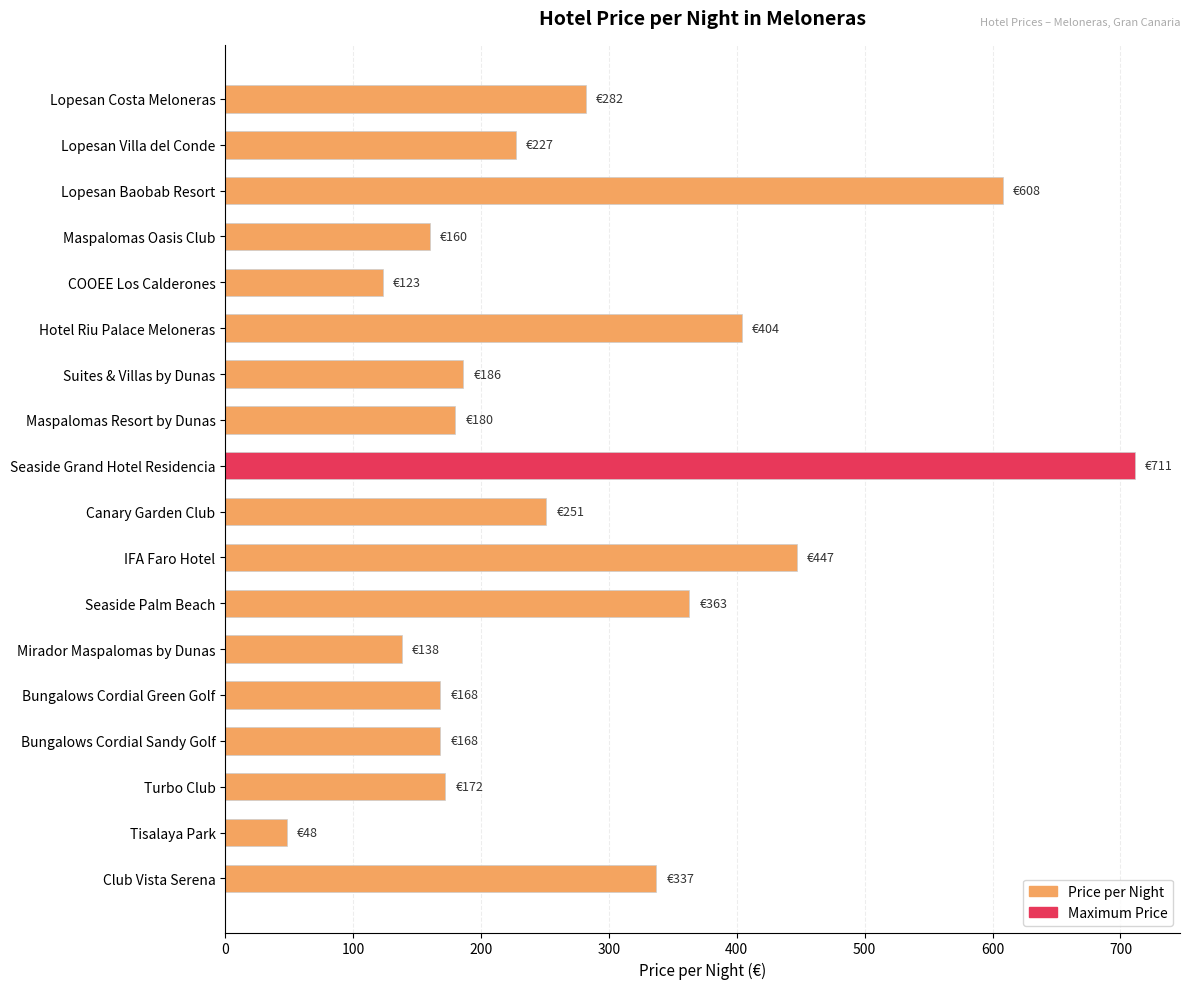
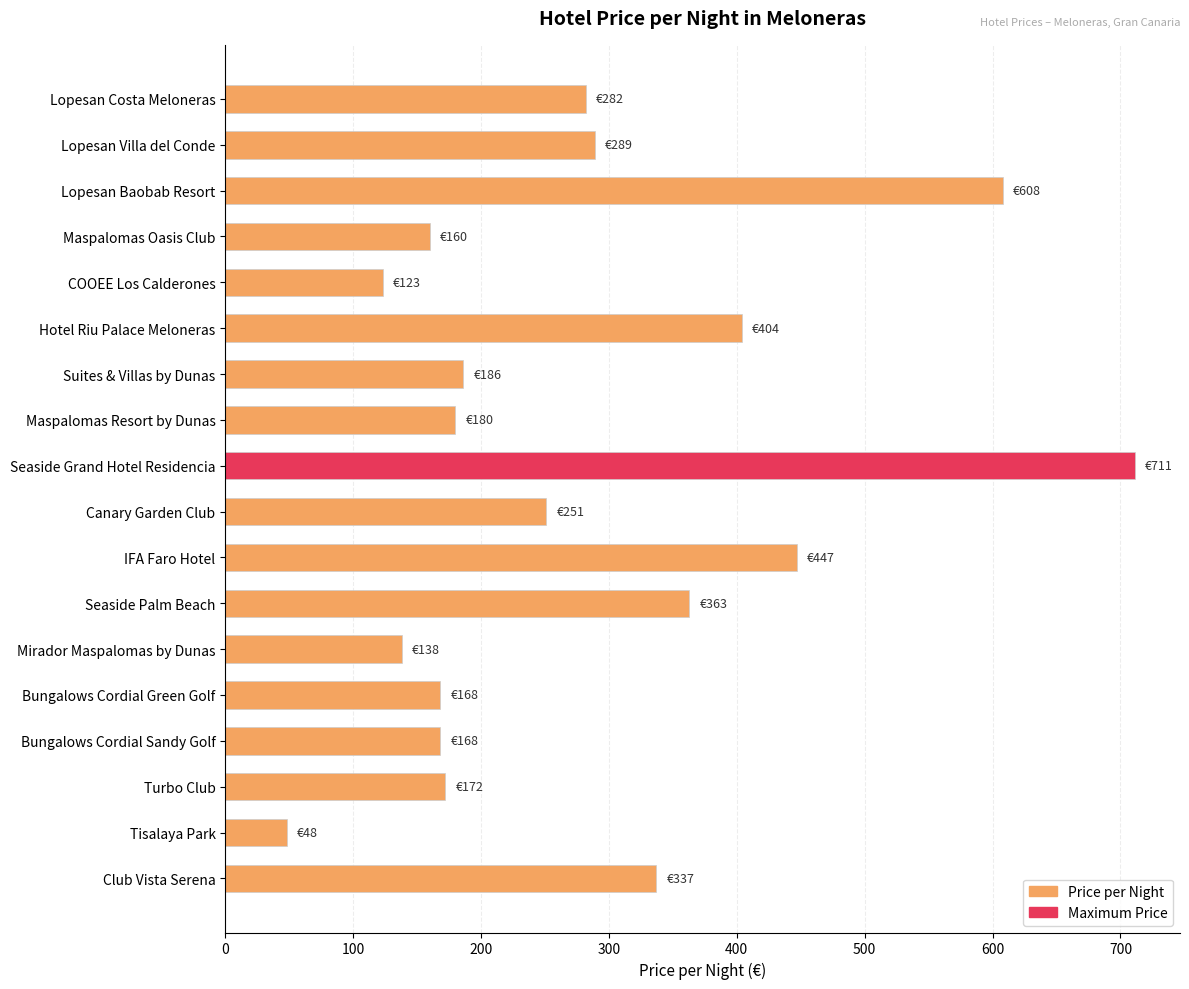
Lopesan Villa del Conde: €227 -> €289
